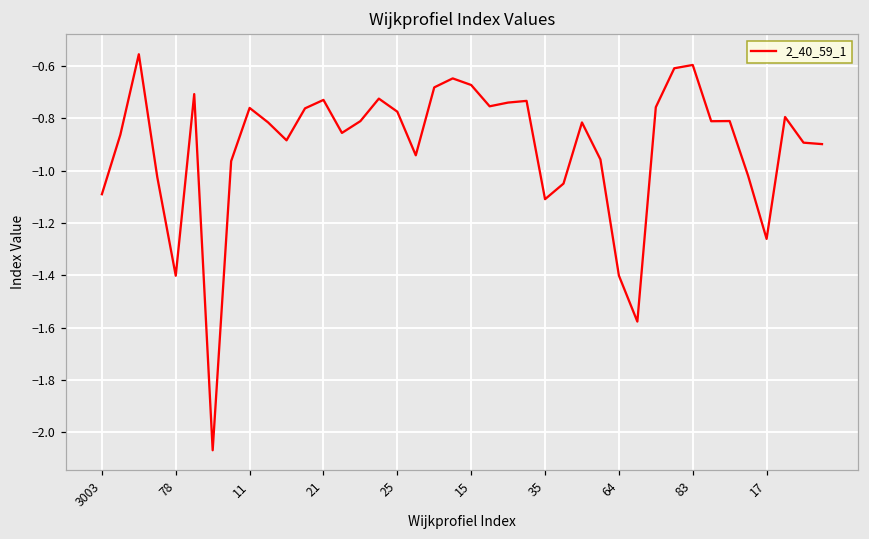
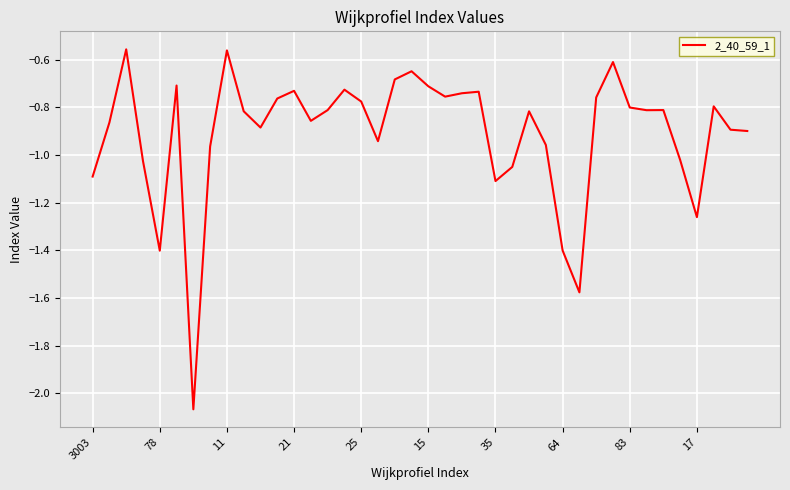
11: -0.76 -> -0.56
15: -0.67 -> -0.71
83: -0.60 -> -0.80
